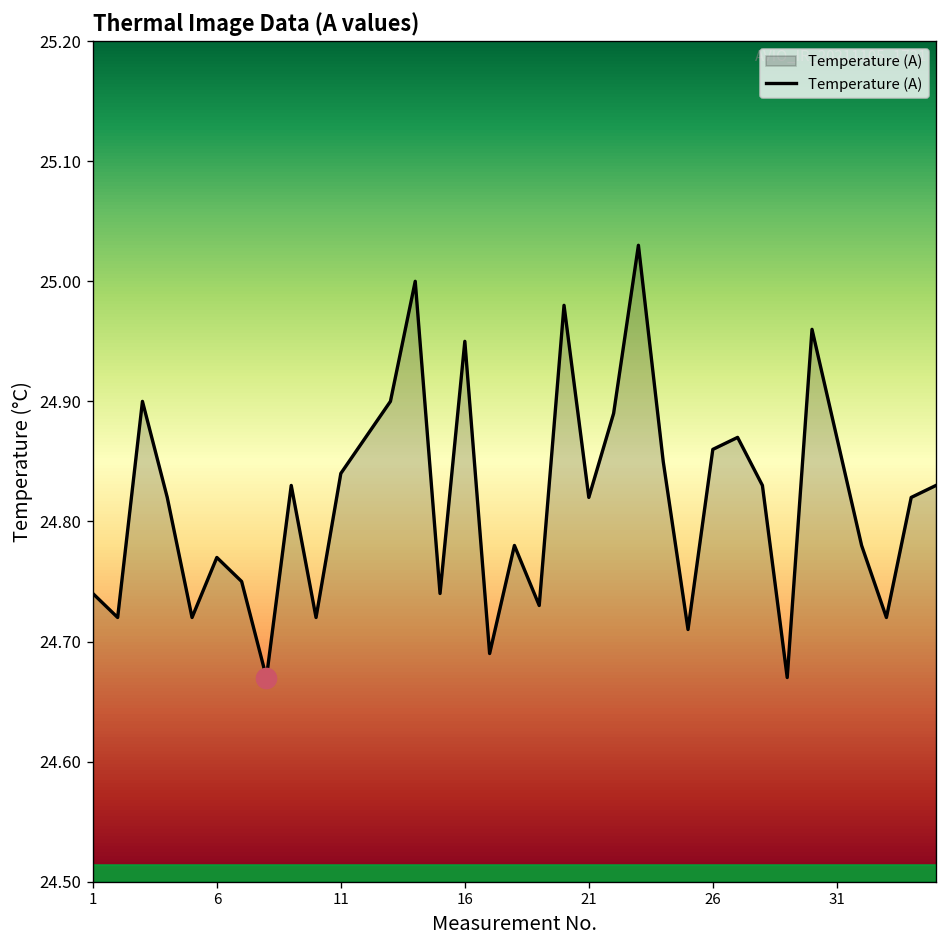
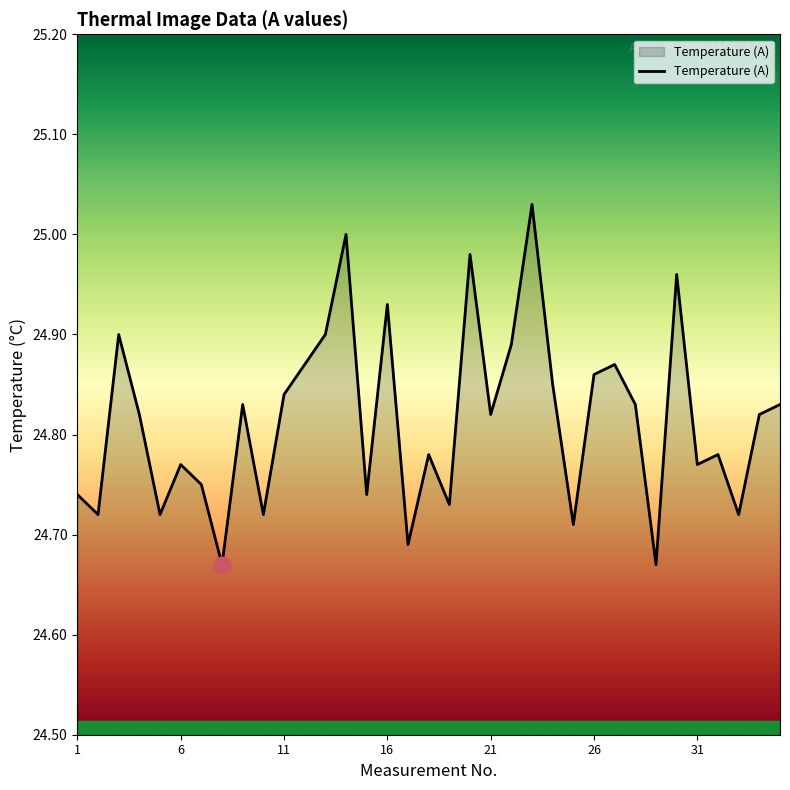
Temperature (A), 16: 24.95 -> 24.93
Temperature (A), 31: 24.87 -> 24.77
